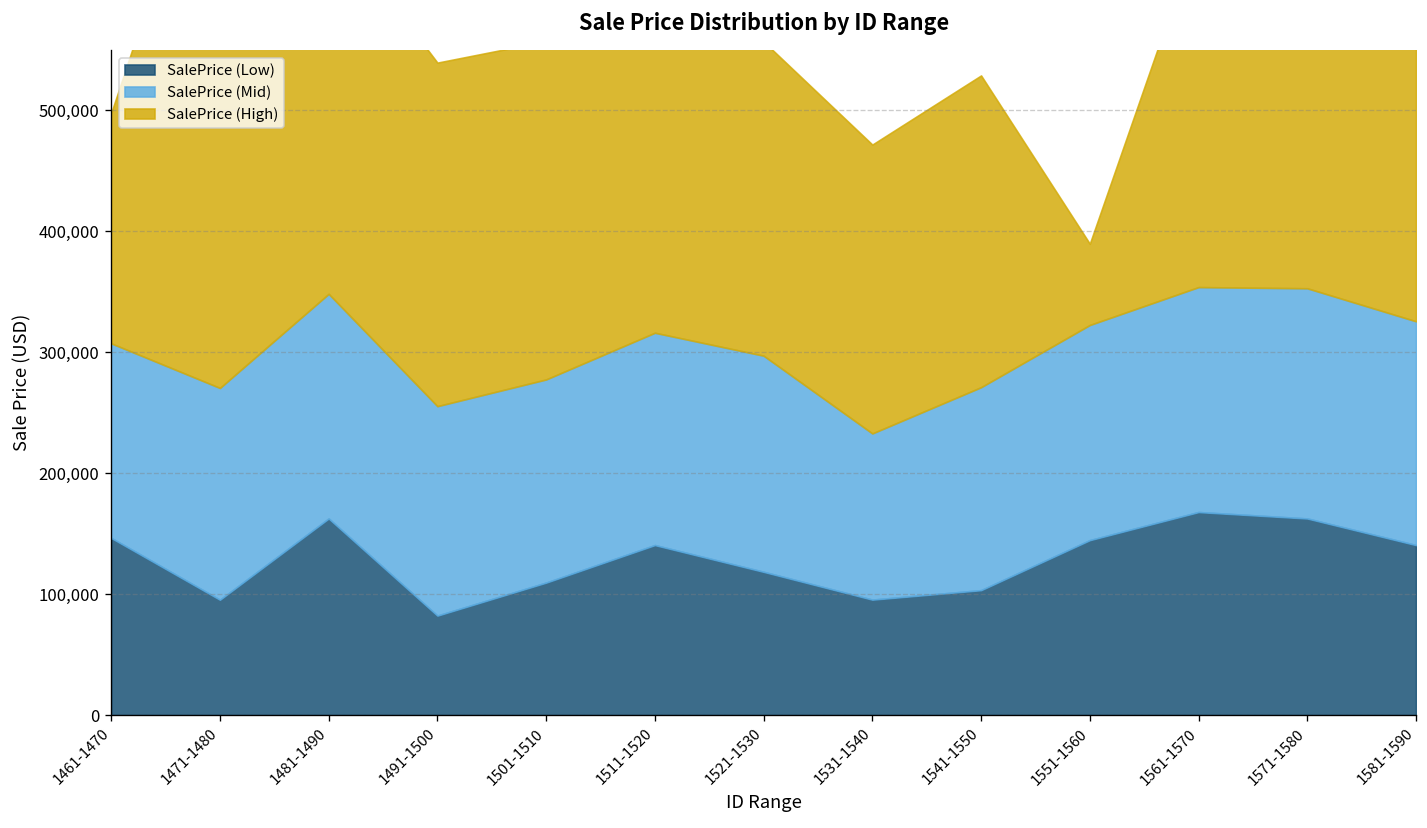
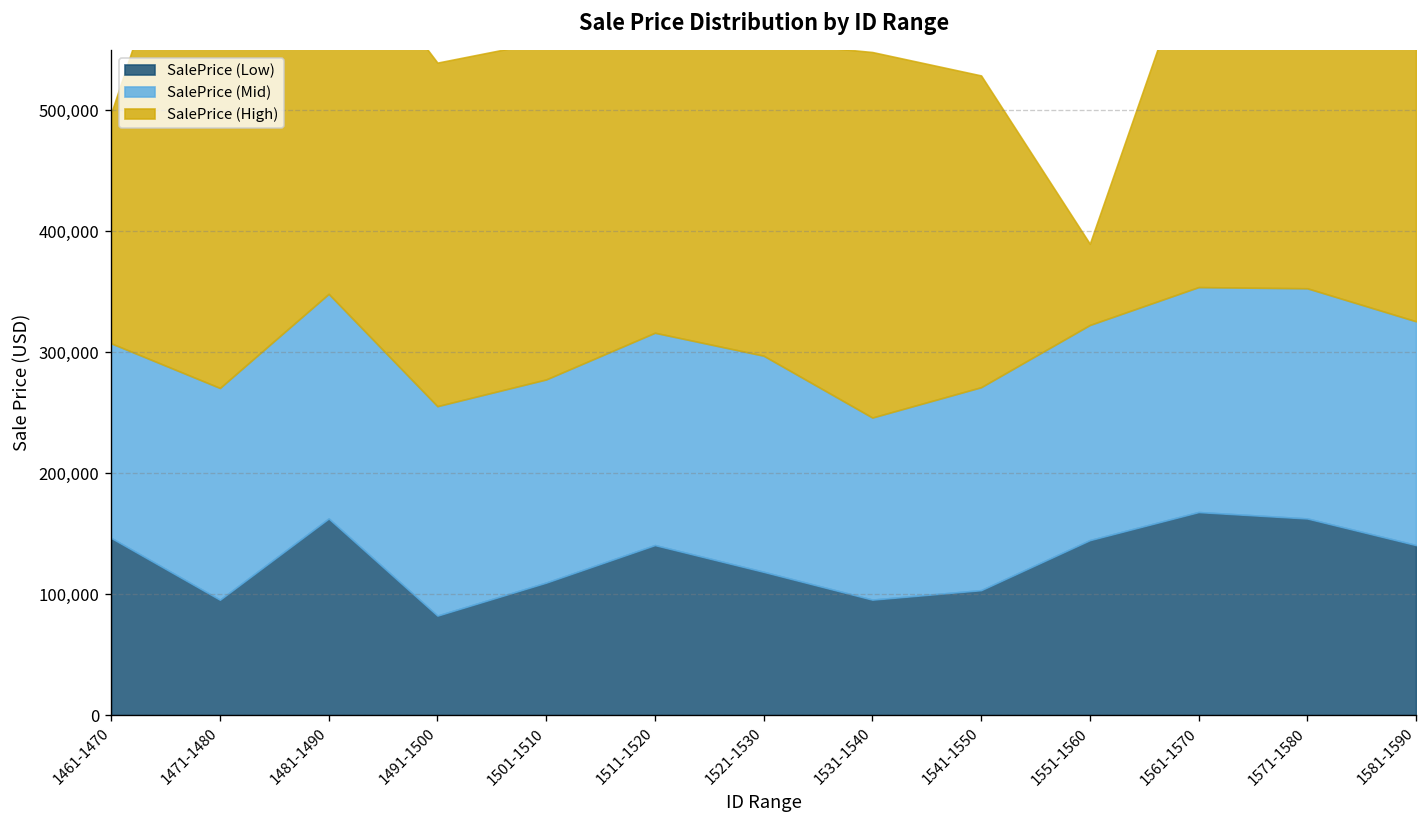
SalePrice (Mid), 1531-1540: 137,000 -> 151,000
SalePrice (High), 1531-1540: 239,000 -> 302,000
